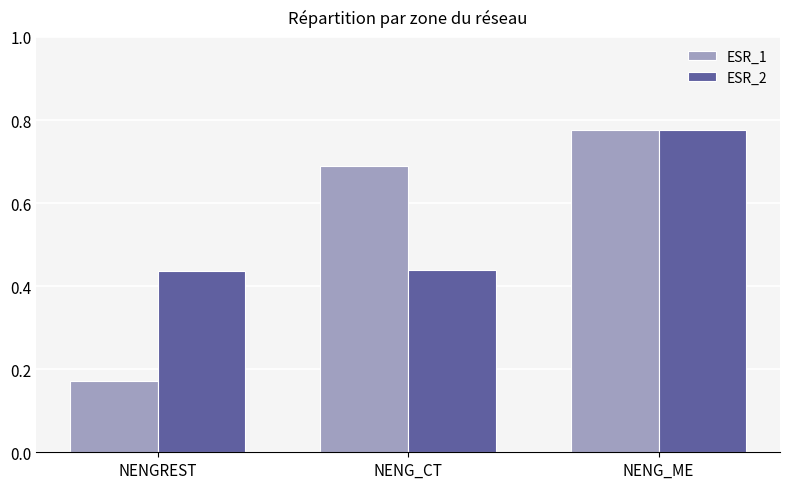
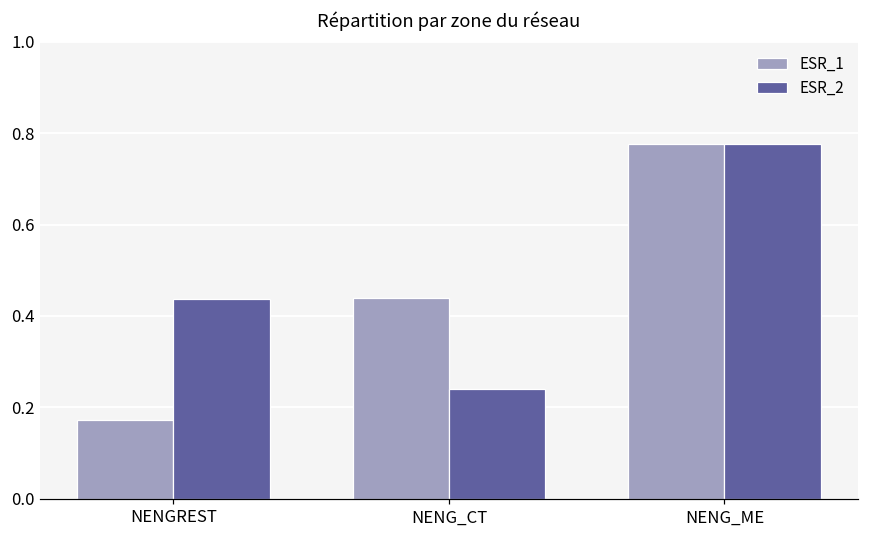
ESR_1, NENG_CT: 0.69 -> 0.44
ESR_2, NENG_CT: 0.44 -> 0.24
